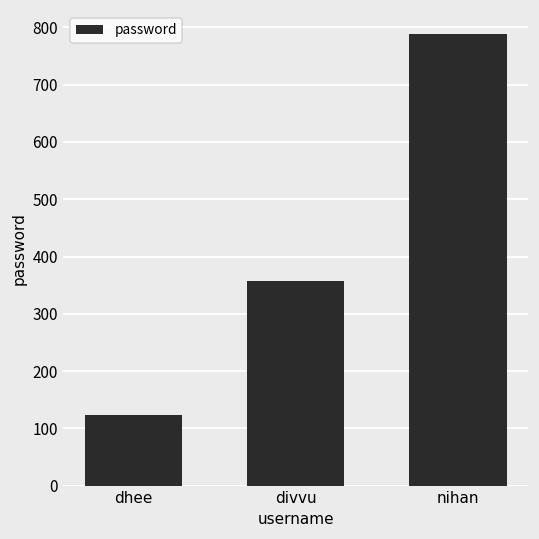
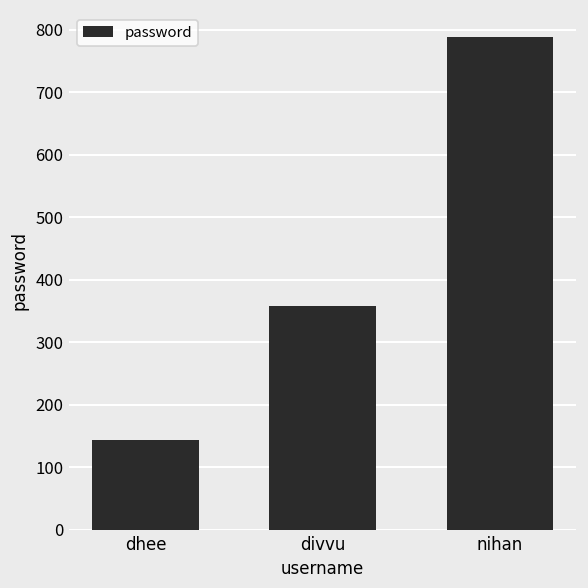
dhee: 120 -> 140
